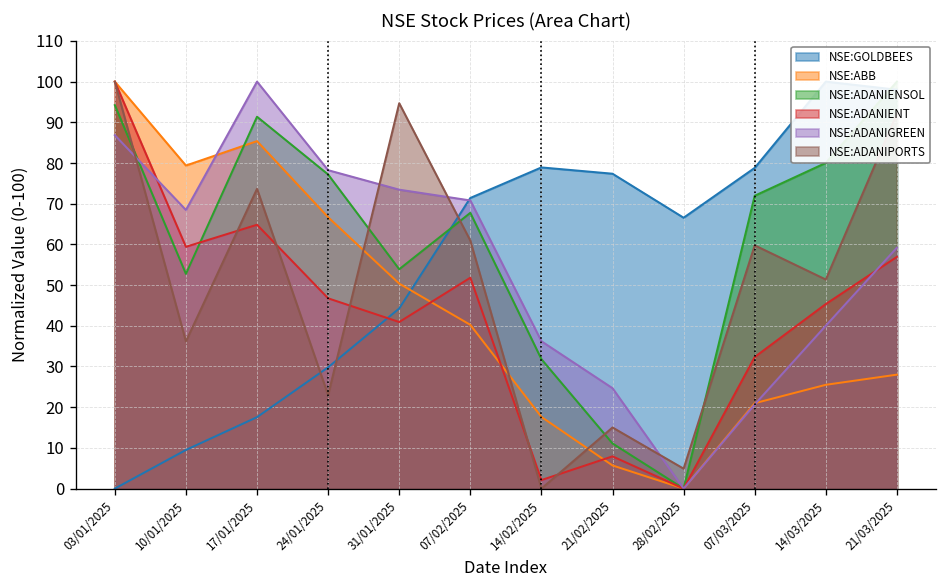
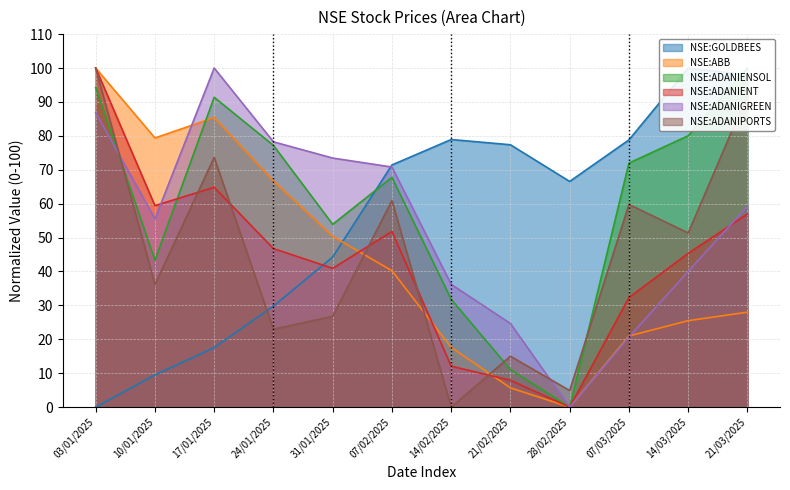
NSE:ADANIENSOL, 10/01/2025: 53 -> 43
NSE:ADANIGREEN, 10/01/2025: 68 -> 56
NSE:ADANIPORTS, 31/01/2025: 95 -> 27
NSE:ADANIENT, 14/02/2025: 2 -> 12
